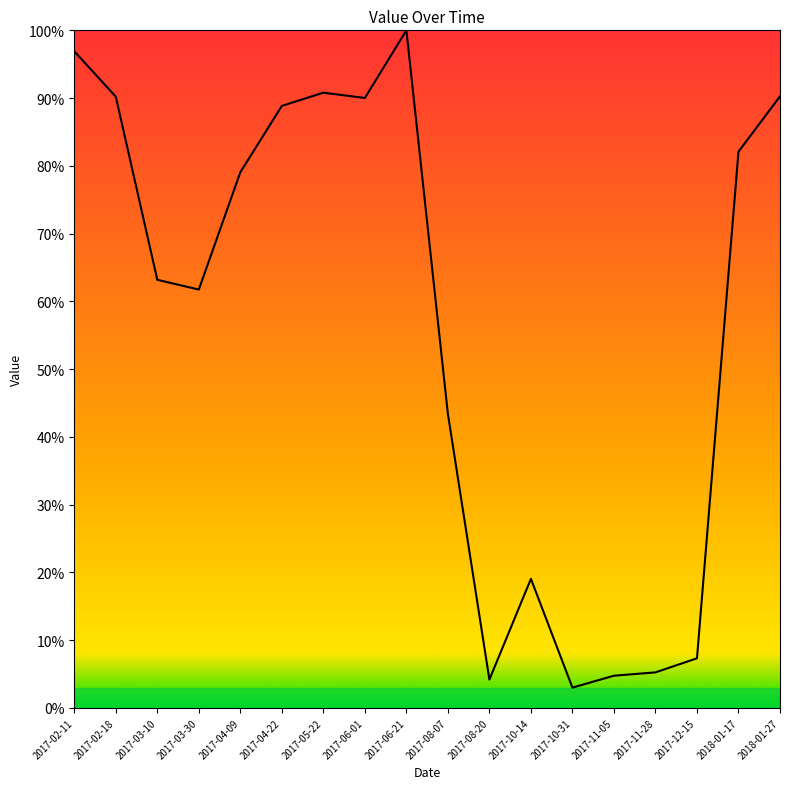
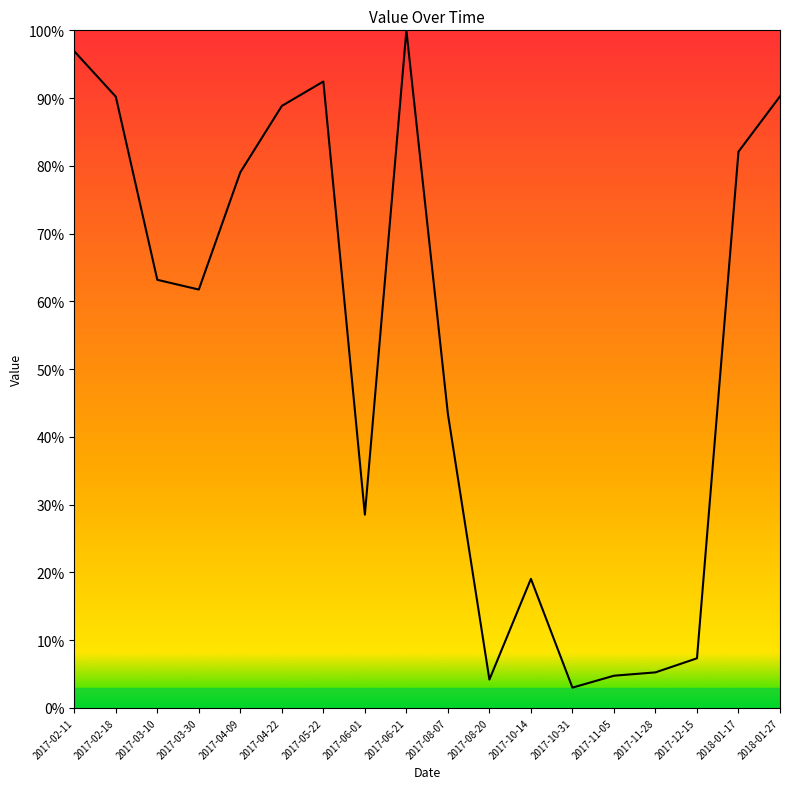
2017-05-22: 91% -> 92%
2017-06-01: 90% -> 29%
